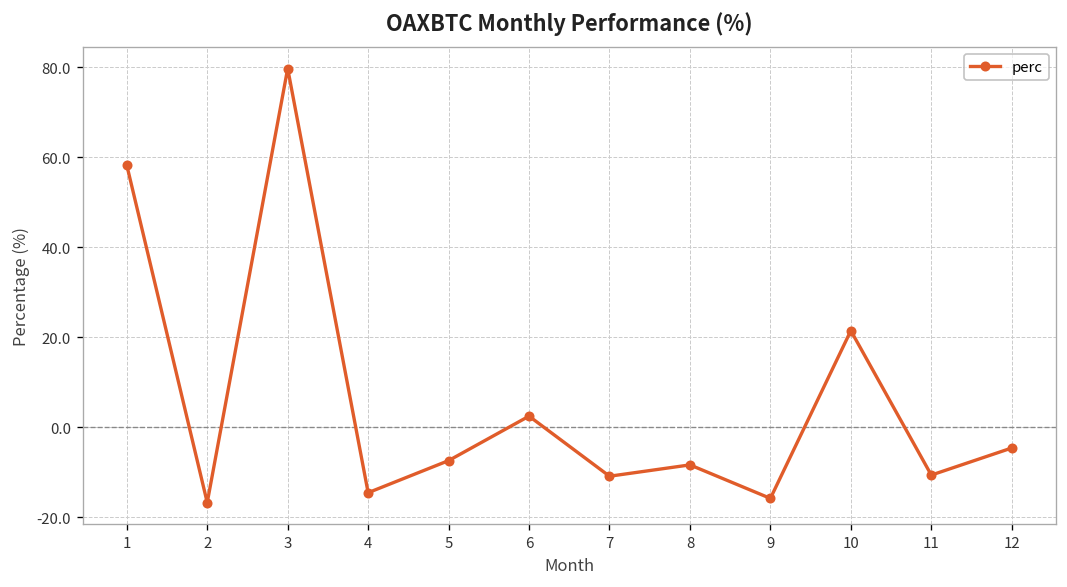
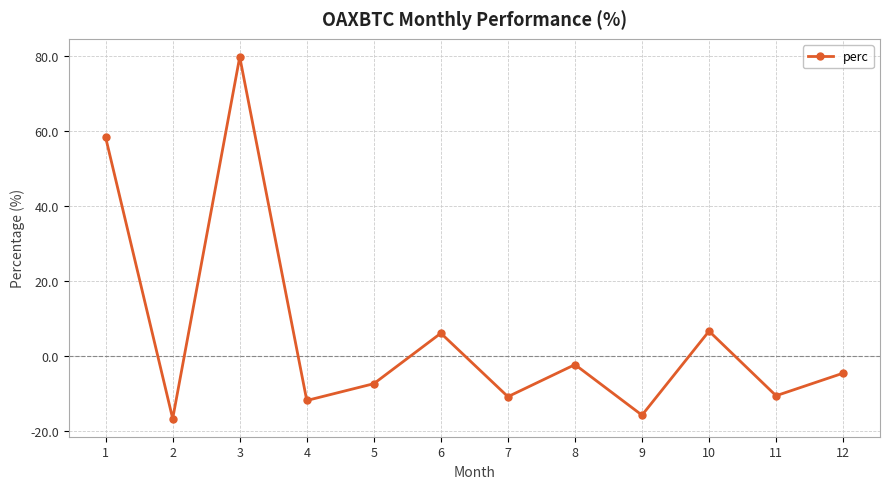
4: -15 -> -12
6: 2 -> 6
8: -8 -> -2
10: 21 -> 7
